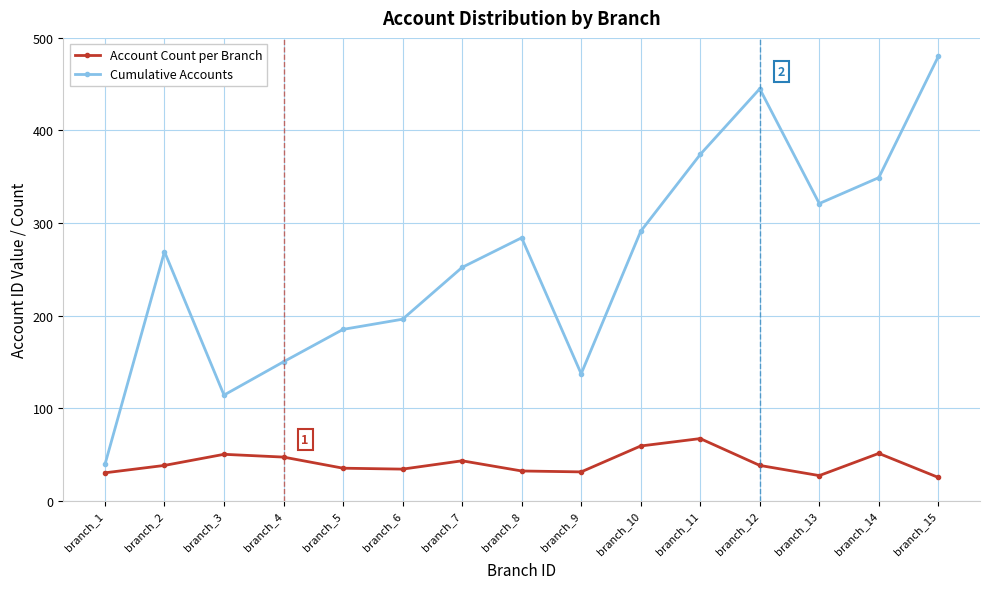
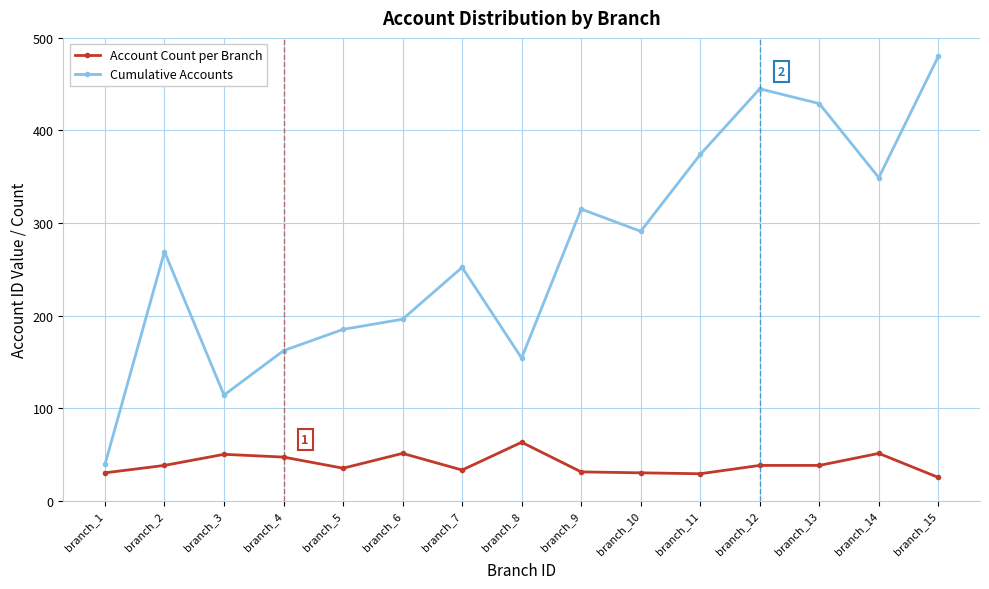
Cumulative Accounts, branch_4: 150 -> 160
Account Count per Branch, branch_6: 30 -> 50
Account Count per Branch, branch_7: 40 -> 30
Account Count per Branch, branch_8: 30 -> 60
Cumulative Accounts, branch_8: 280 -> 150
Cumulative Accounts, branch_9: 140 -> 320
Account Count per Branch, branch_10: 60 -> 30
Account Count per Branch, branch_11: 70 -> 30
Account Count per Branch, branch_13: 30 -> 40
Cumulative Accounts, branch_13: 320 -> 430
